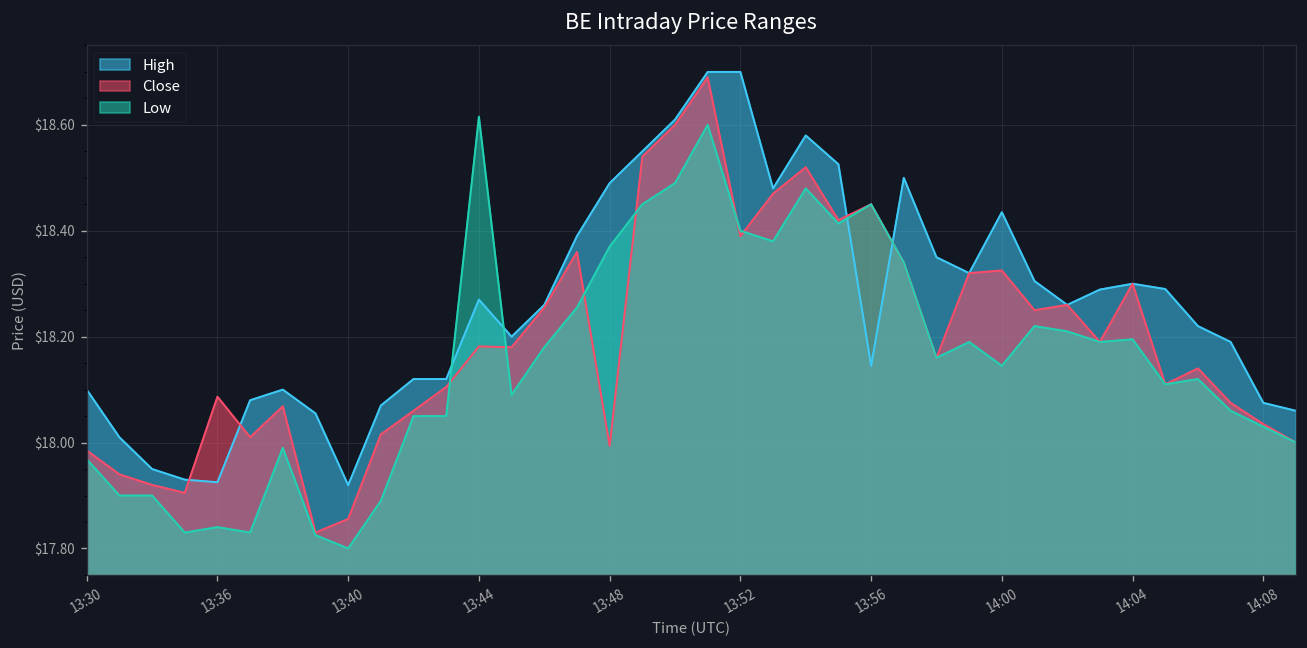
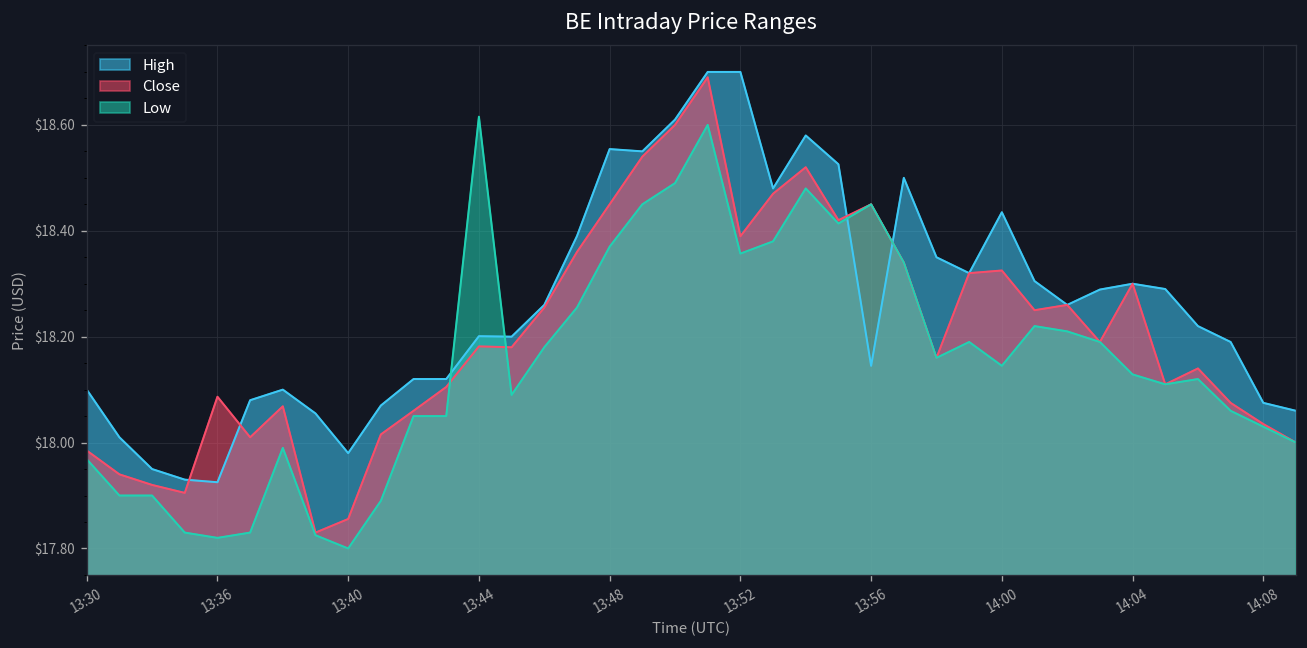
Low, 13:36: $17.84 -> $17.82
High, 13:40: $17.92 -> $17.98
High, 13:44: $18.27 -> $18.20
High, 13:48: $18.49 -> $18.55
Close, 13:48: $17.99 -> $18.45
Low, 13:52: $18.40 -> $18.36
Low, 14:04: $18.19 -> $18.13
